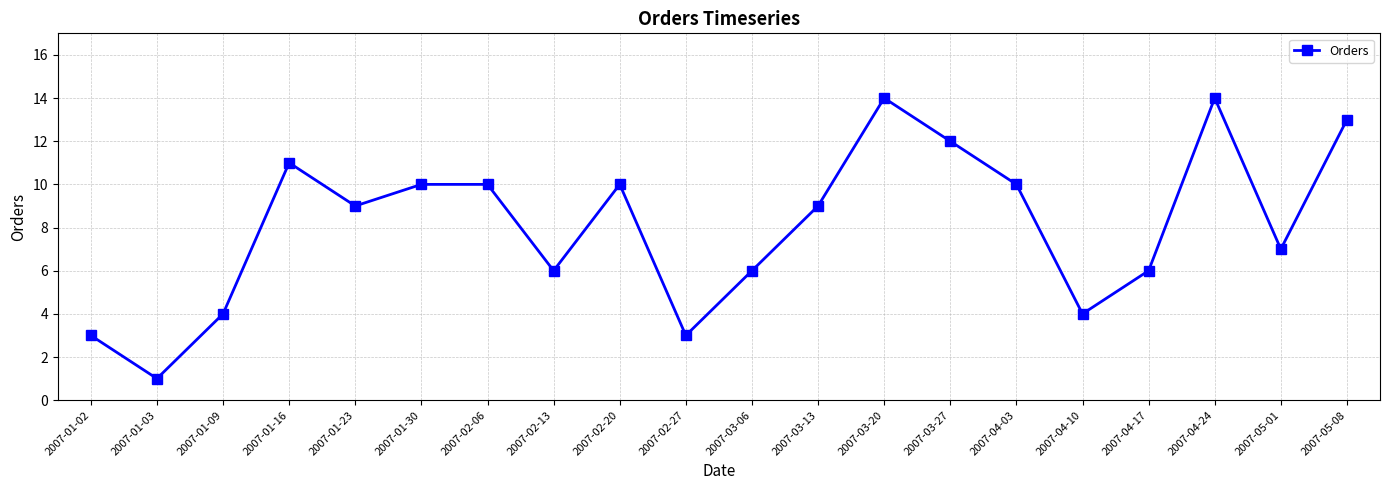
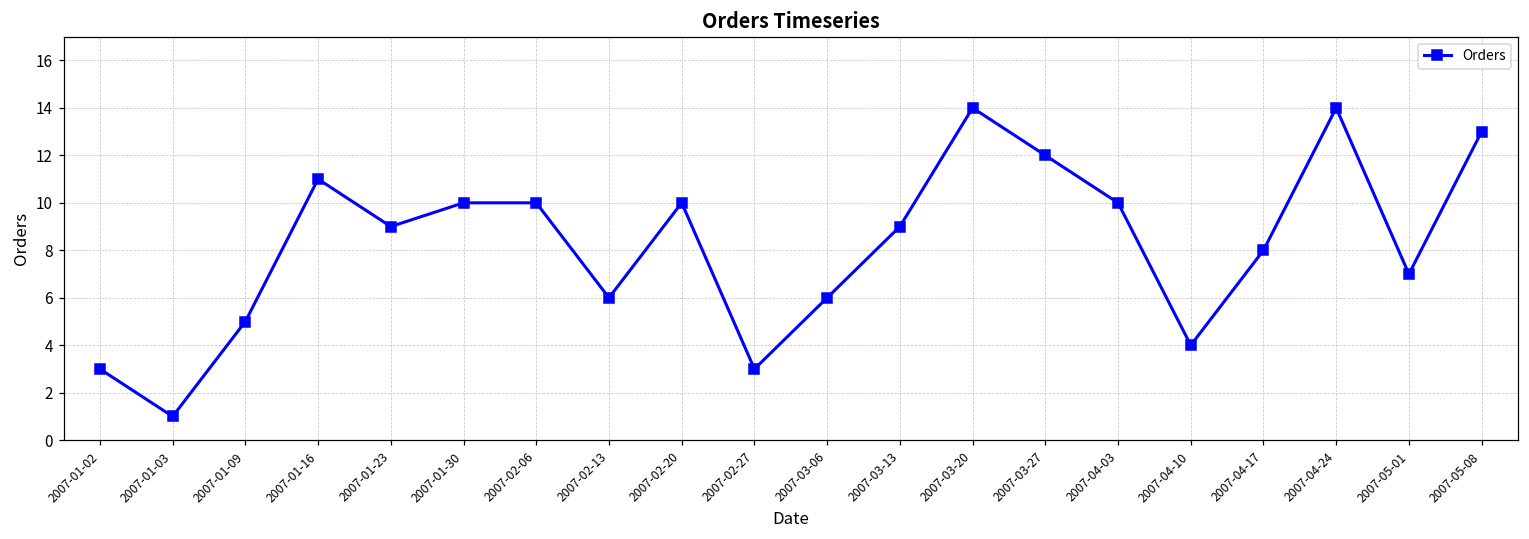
2007-01-09: 4 -> 5
2007-04-17: 6 -> 8
